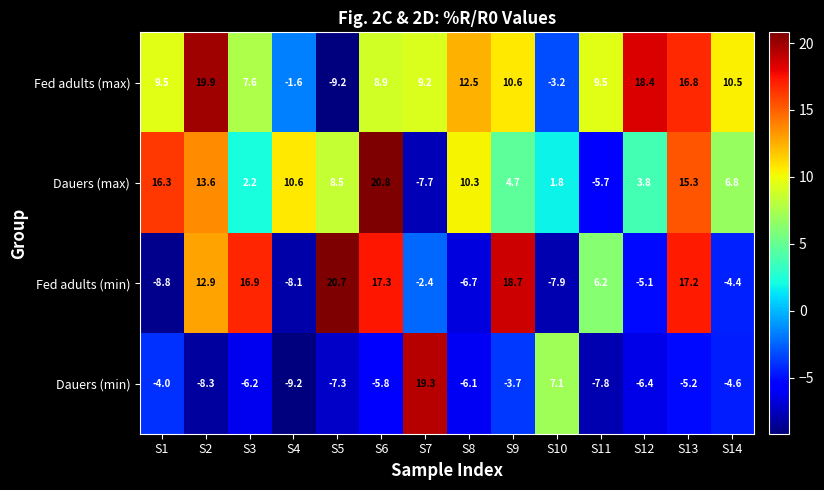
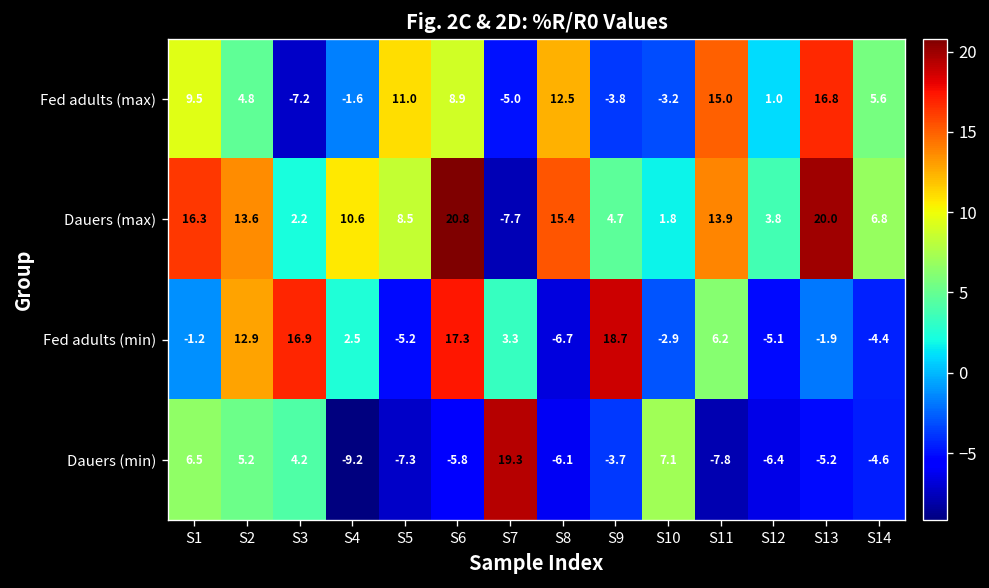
Fed adults (max), S2: 19.9 -> 4.8
Fed adults (max), S3: 7.6 -> -7.2
Fed adults (max), S5: -9.2 -> 11.0
Fed adults (max), S7: 9.2 -> -5.0
Fed adults (max), S9: 10.6 -> -3.8
Fed adults (max), S11: 9.5 -> 15.0
Fed adults (max), S12: 18.4 -> 1.0
Fed adults (max), S14: 10.5 -> 5.6
Dauers (max), S8: 10.3 -> 15.4
Dauers (max), S11: -5.7 -> 13.9
Dauers (max), S13: 15.3 -> 20.0
Fed adults (min), S1: -8.8 -> -1.2
Fed adults (min), S4: -8.1 -> 2.5
Fed adults (min), S5: 20.7 -> -5.2
Fed adults (min), S7: -2.4 -> 3.3
Fed adults (min), S10: -7.9 -> -2.9
Fed adults (min), S13: 17.2 -> -1.9
Dauers (min), S1: -4.0 -> 6.5
Dauers (min), S2: -8.3 -> 5.2
Dauers (min), S3: -6.2 -> 4.2
